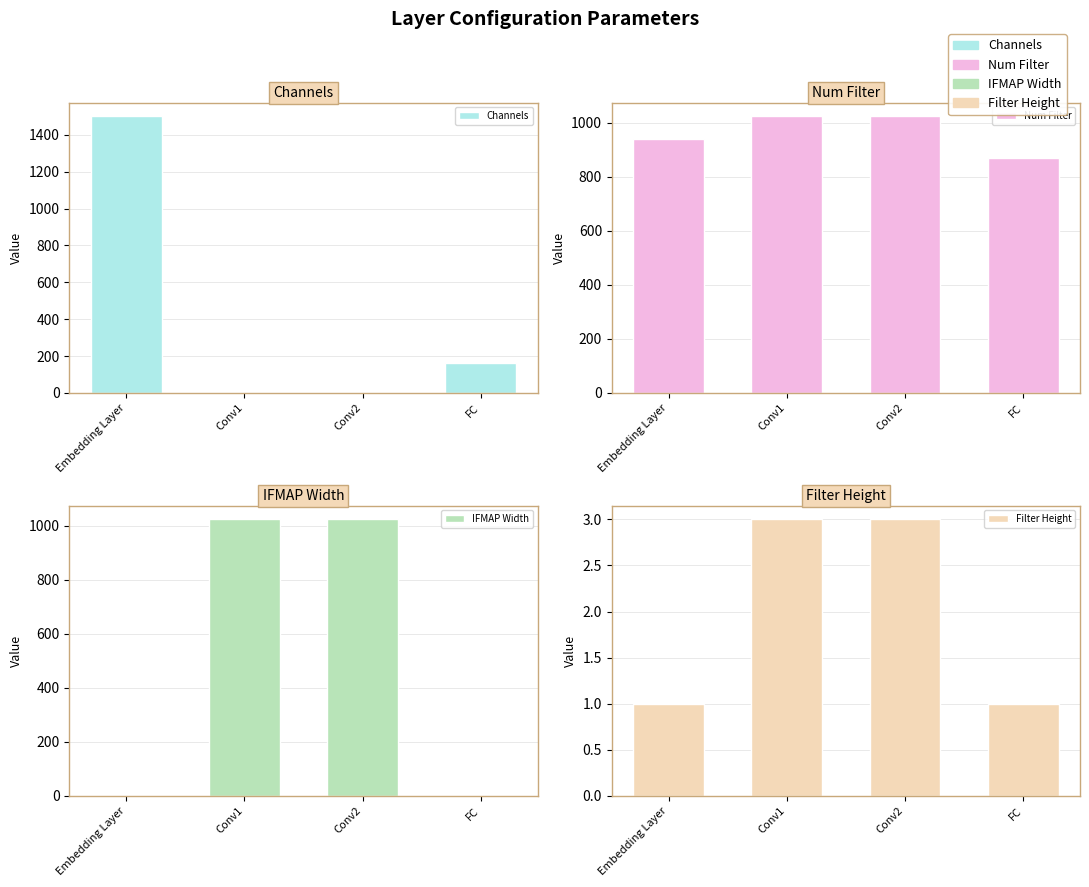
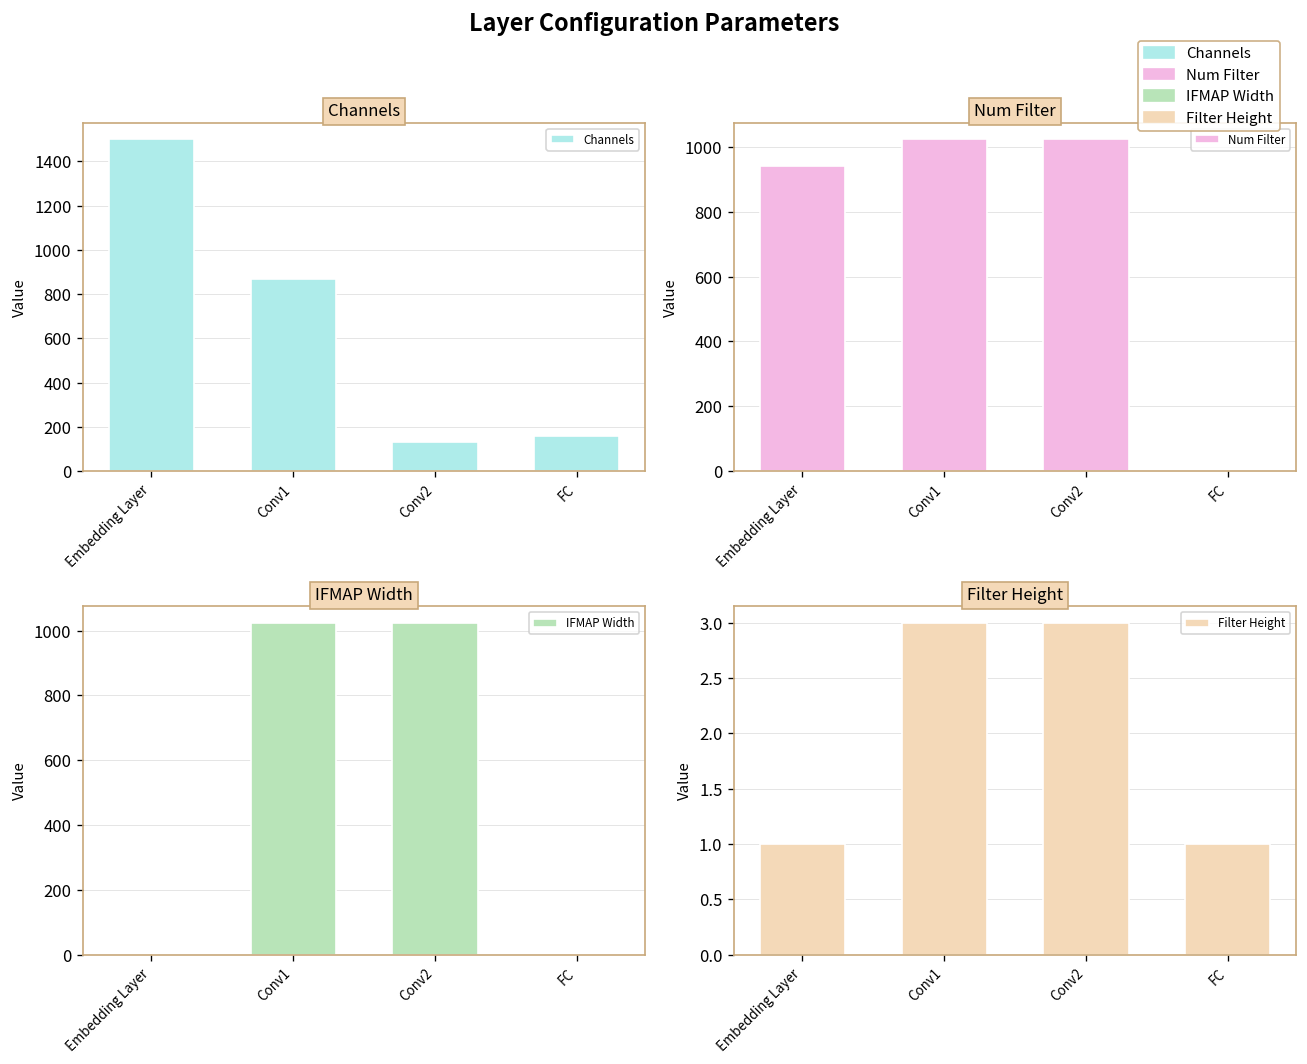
Channels, Conv1: 0 -> 870
Channels, Conv2: 0 -> 130
Num Filter, FC: 870 -> 0
